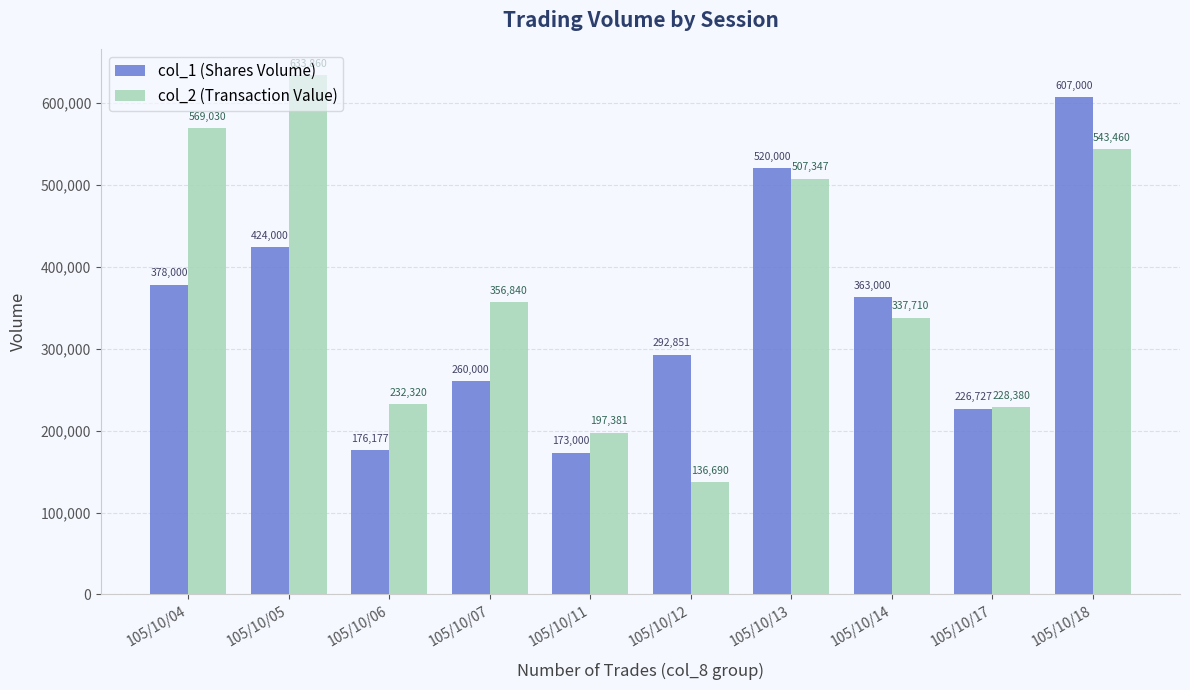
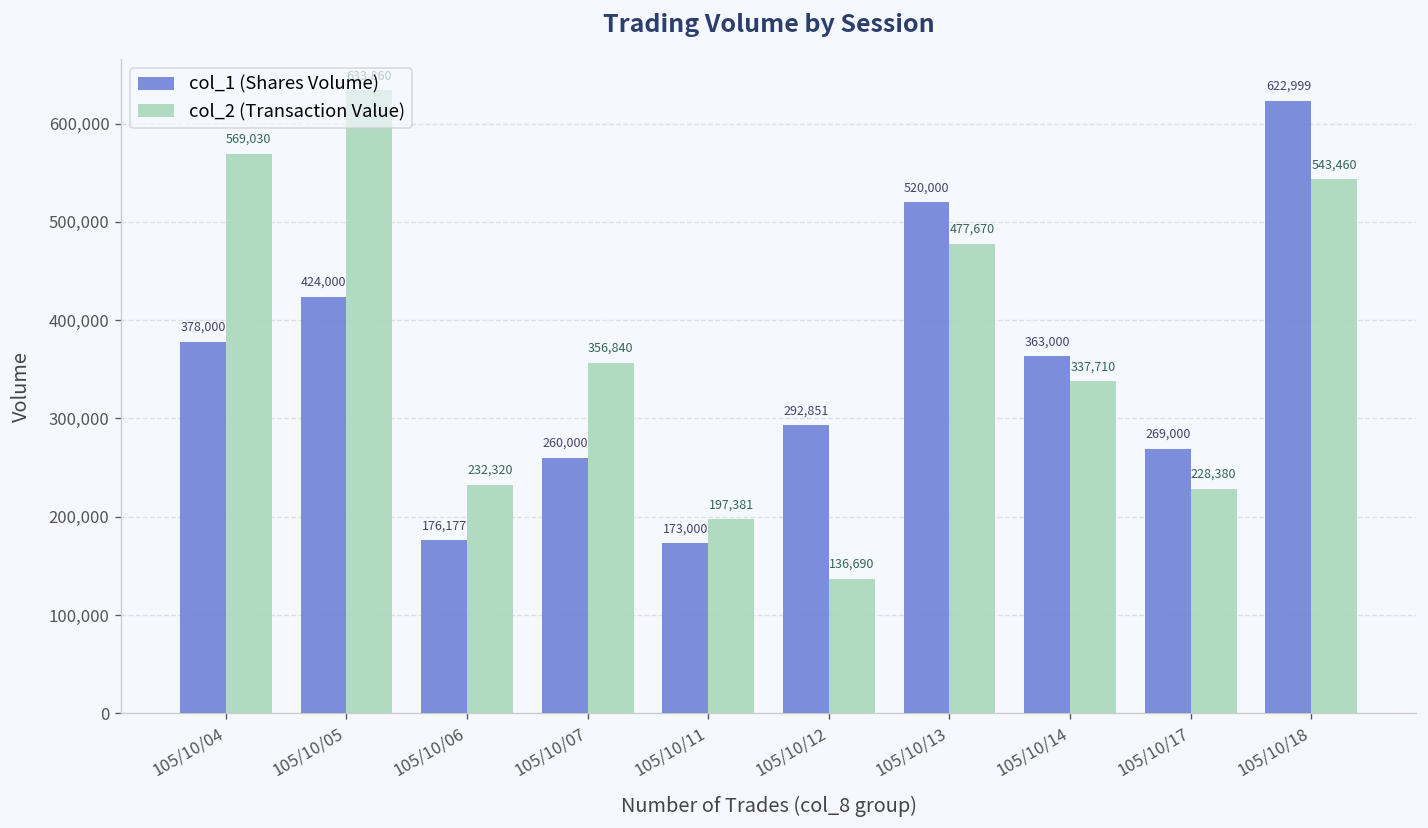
col_2 (Transaction Value), 105/10/13: 507,347 -> 477,670
col_1 (Shares Volume), 105/10/17: 226,727 -> 269,000
col_1 (Shares Volume), 105/10/18: 607,000 -> 622,999
